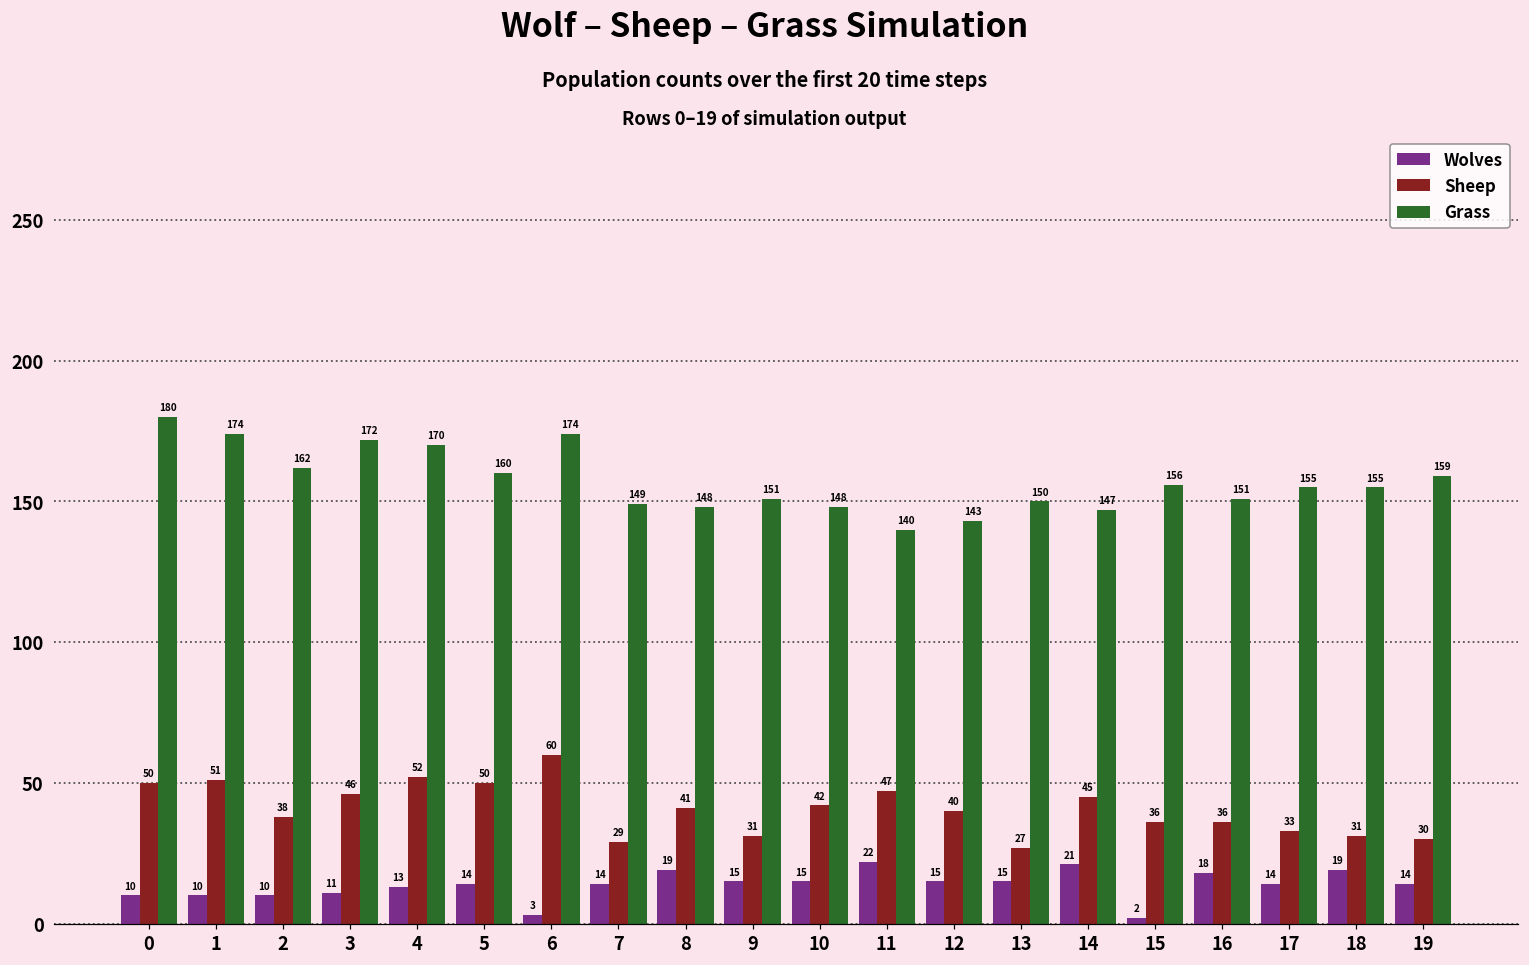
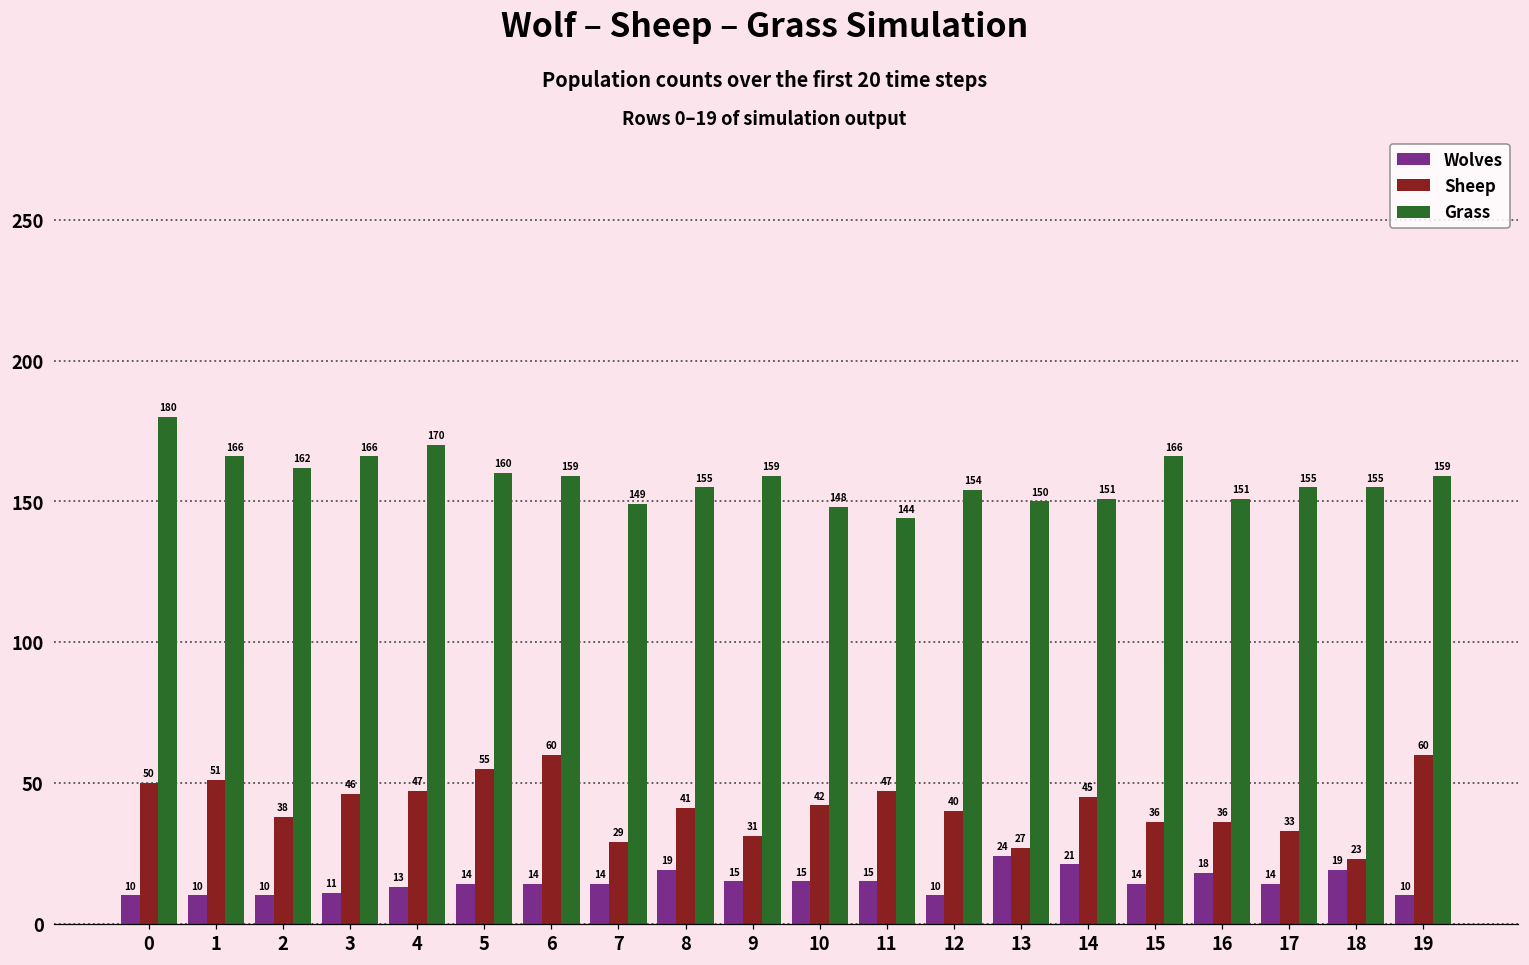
Grass, 1: 174 -> 166
Grass, 3: 172 -> 166
Sheep, 4: 52 -> 47
Sheep, 5: 50 -> 55
Wolves, 6: 3 -> 14
Grass, 6: 174 -> 159
Grass, 8: 148 -> 155
Grass, 9: 151 -> 159
Wolves, 11: 22 -> 15
Grass, 11: 140 -> 144
Wolves, 12: 15 -> 10
Grass, 12: 143 -> 154
Wolves, 13: 15 -> 24
Grass, 14: 147 -> 151
Wolves, 15: 2 -> 14
Grass, 15: 156 -> 166
Sheep, 18: 31 -> 23
Wolves, 19: 14 -> 10
Sheep, 19: 30 -> 60
